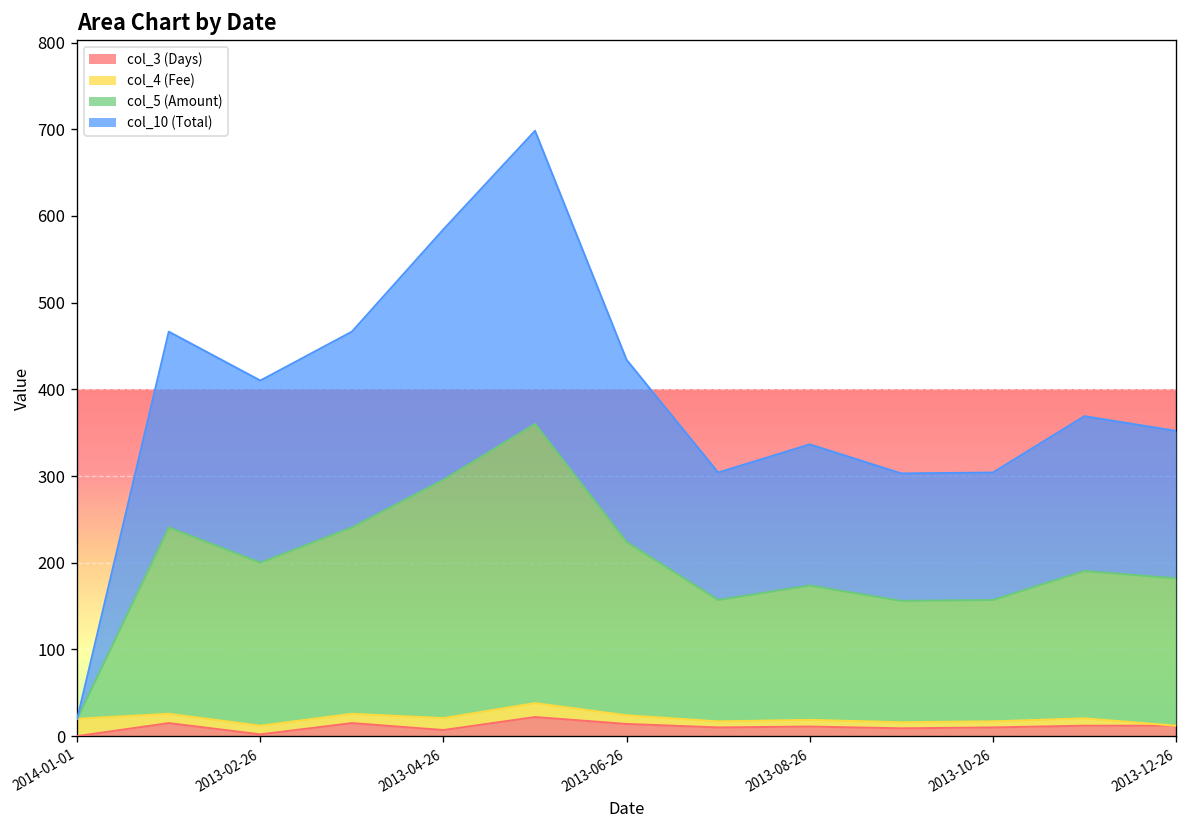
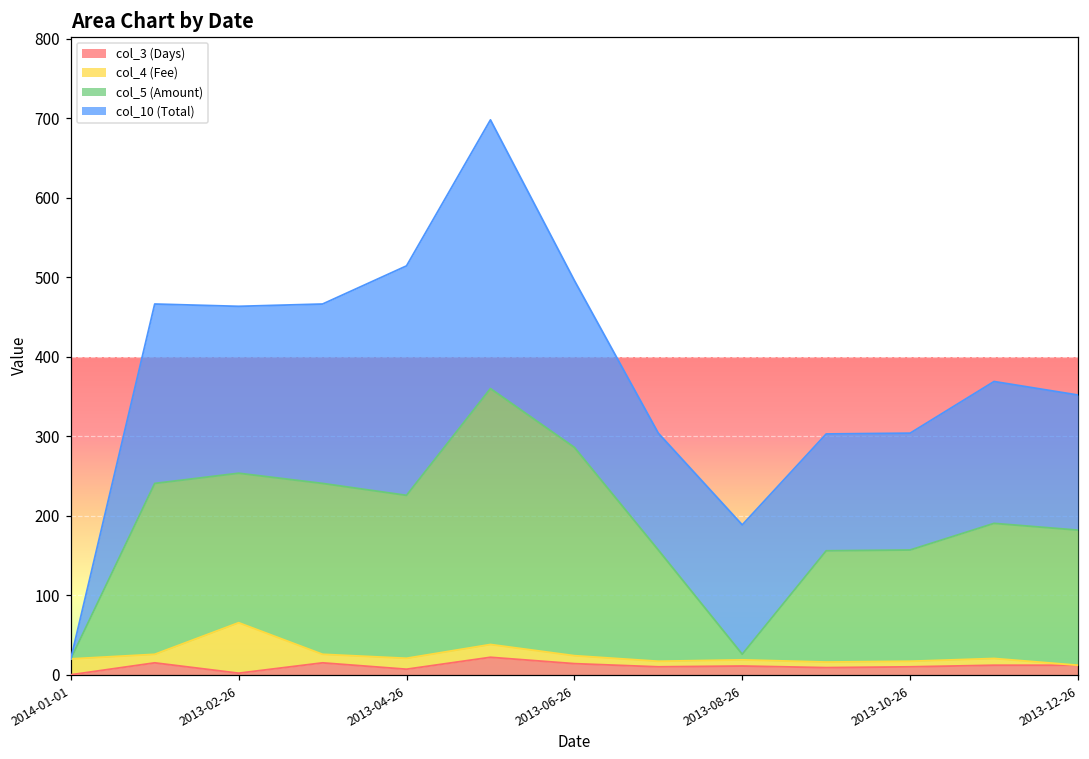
col_4 (Fee), 2013-02-26: 10 -> 60
col_5 (Amount), 2013-04-26: 280 -> 210
col_5 (Amount), 2013-06-26: 200 -> 260
col_5 (Amount), 2013-08-26: 160 -> 10
